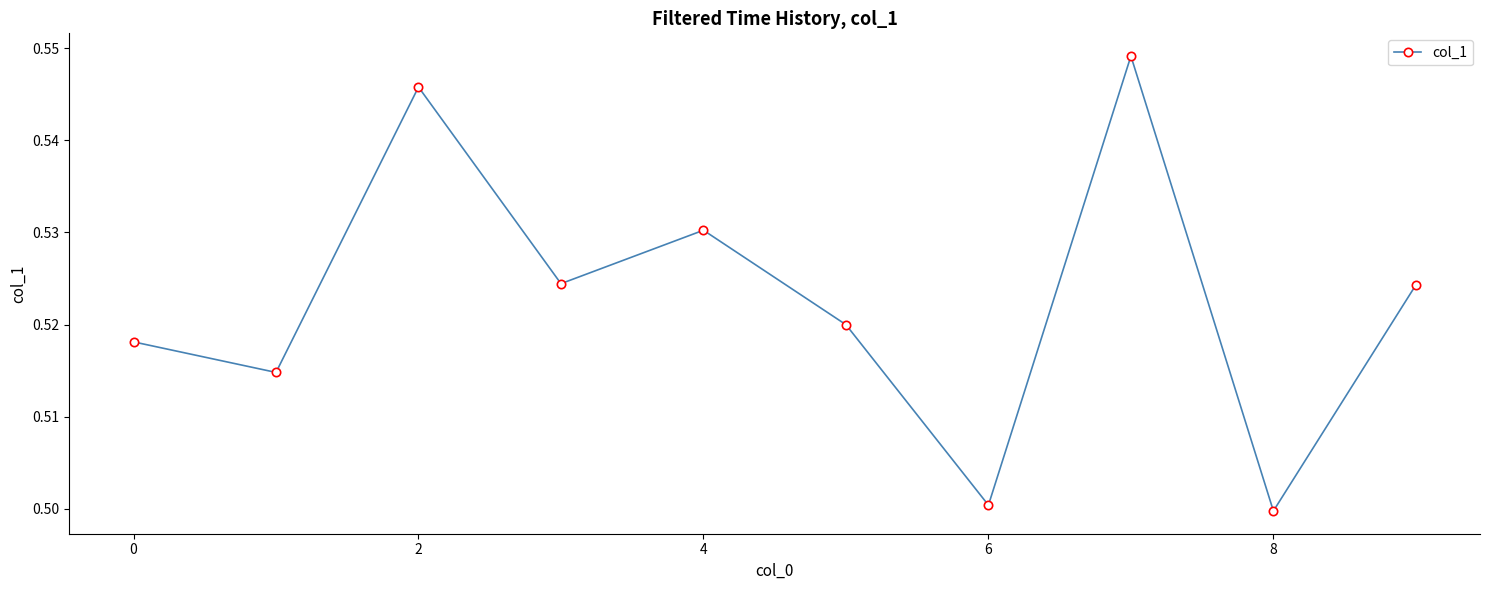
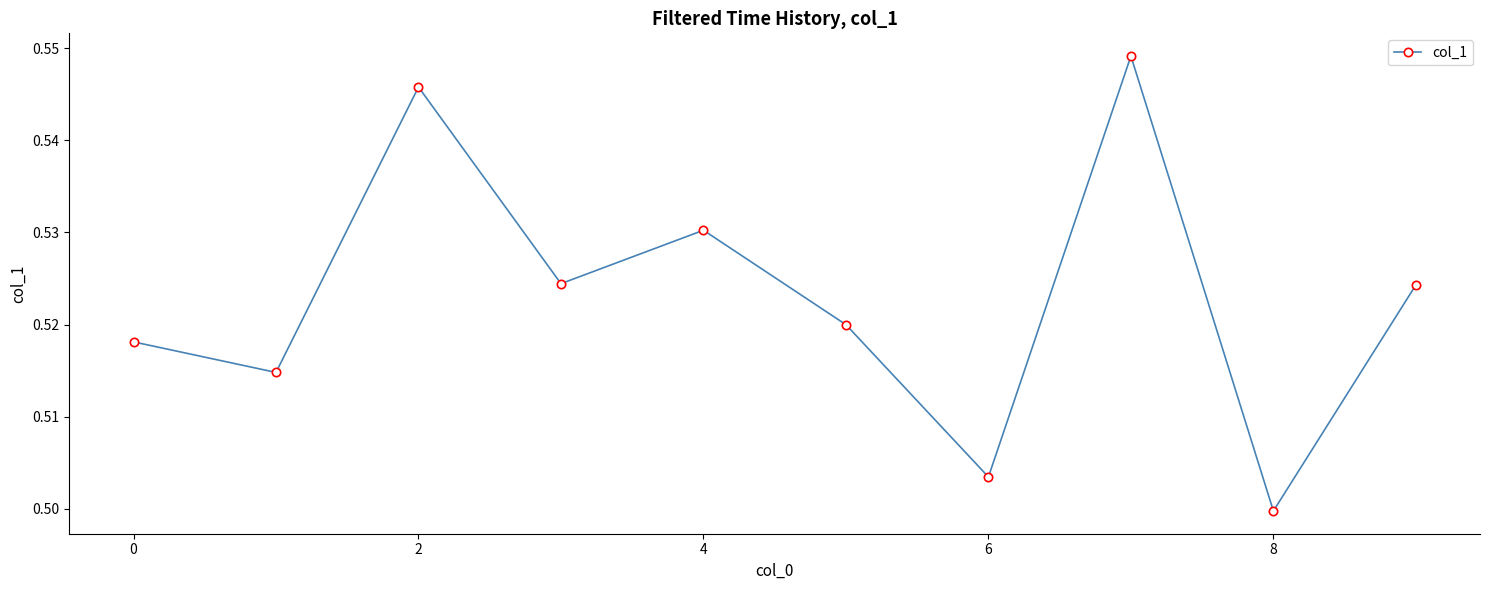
6: 0.500 -> 0.503
